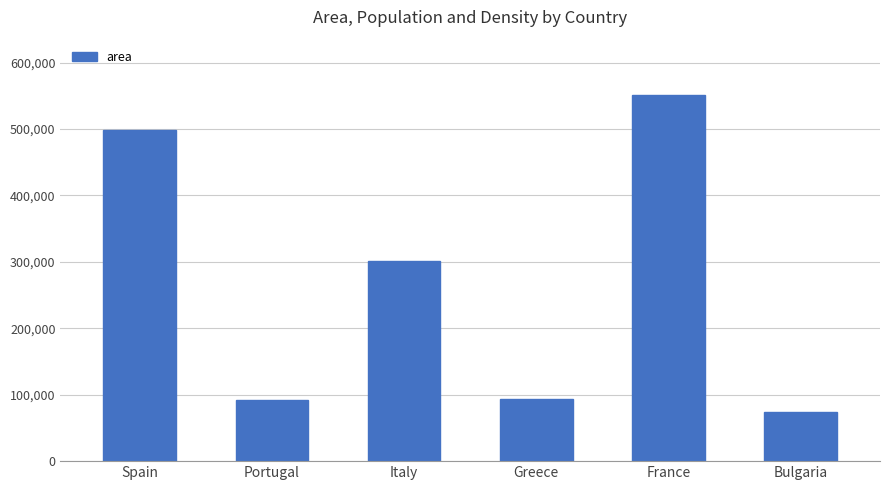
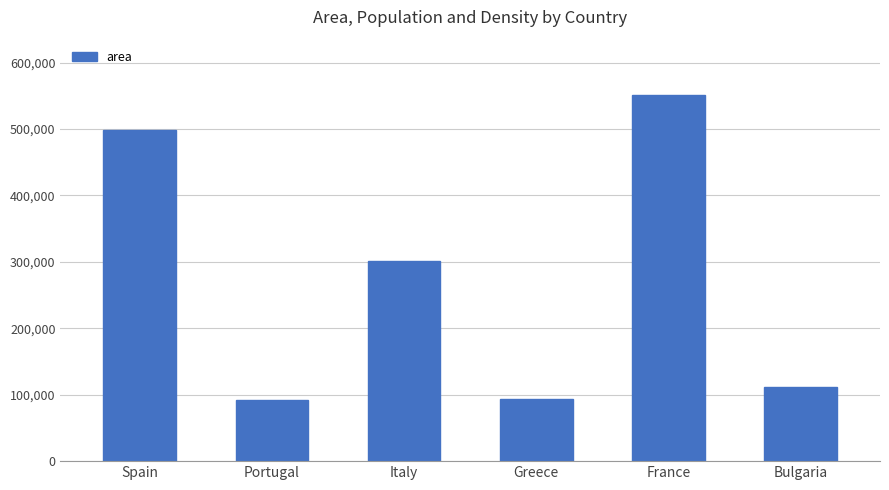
Bulgaria: 70,000 -> 110,000
